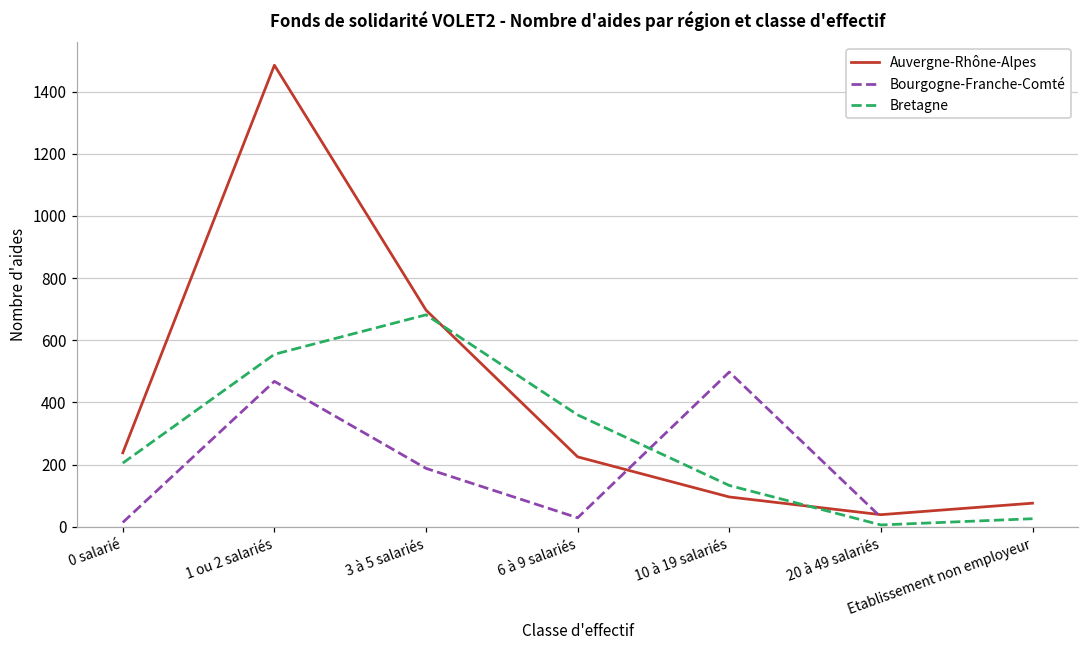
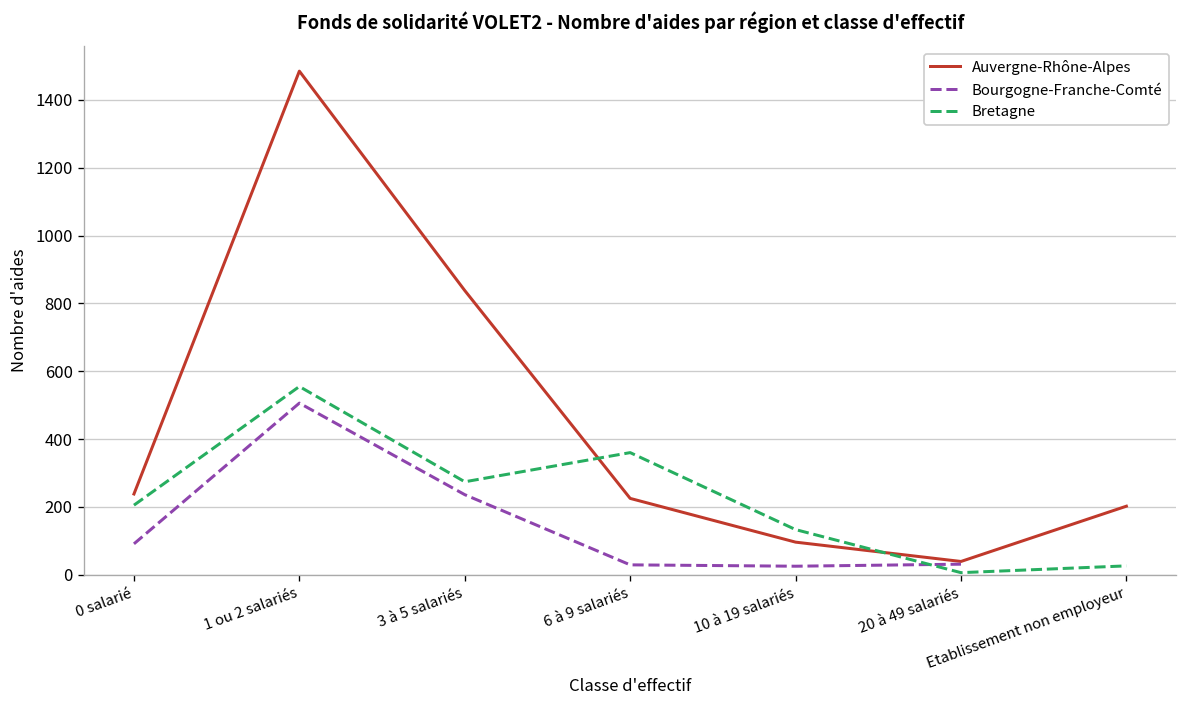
Bourgogne-Franche-Comté, 0 salarié: 10 -> 90
Bourgogne-Franche-Comté, 1 ou 2 salariés: 470 -> 510
Auvergne-Rhône-Alpes, 3 à 5 salariés: 700 -> 840
Bourgogne-Franche-Comté, 3 à 5 salariés: 190 -> 240
Bretagne, 3 à 5 salariés: 680 -> 270
Bourgogne-Franche-Comté, 10 à 19 salariés: 500 -> 30
Auvergne-Rhône-Alpes, Etablissement non employeur: 80 -> 200
